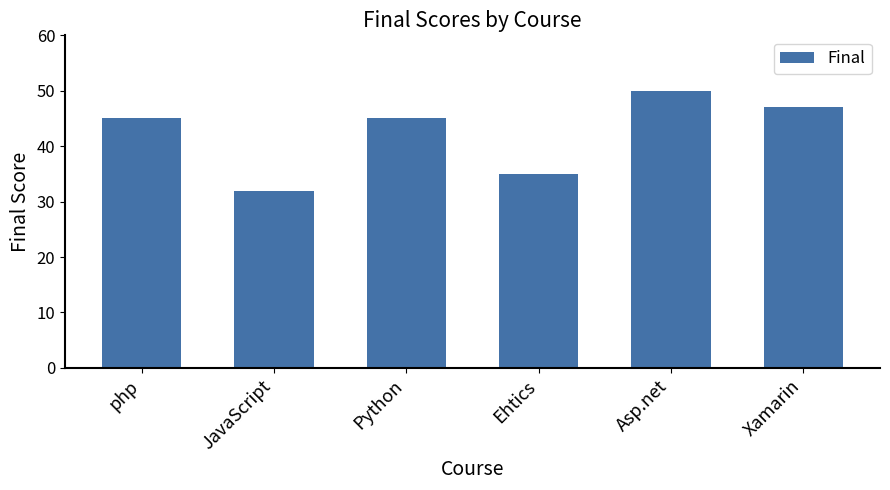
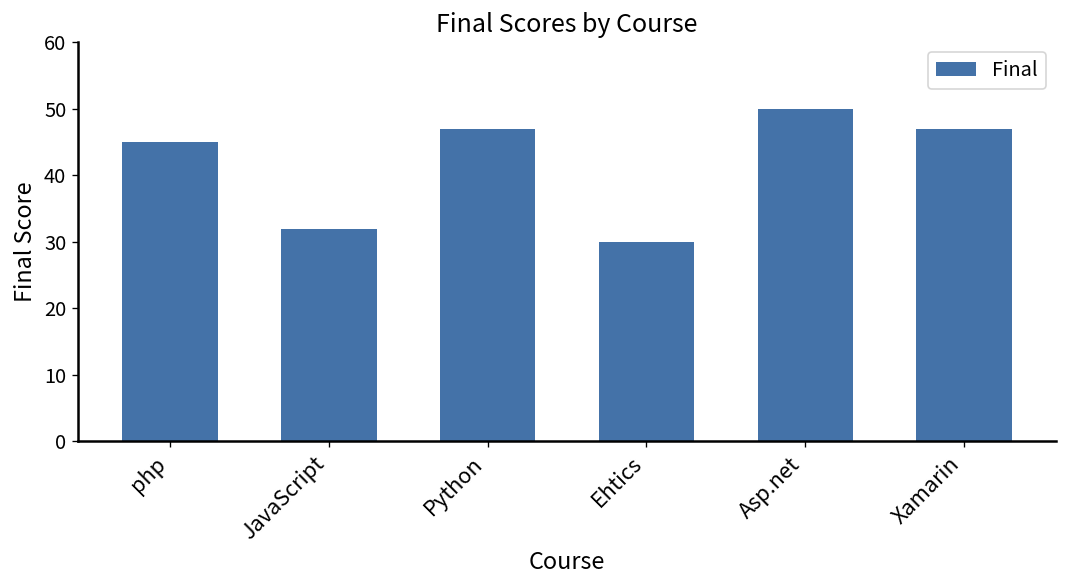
Python: 45 -> 47
Ehtics: 35 -> 30
